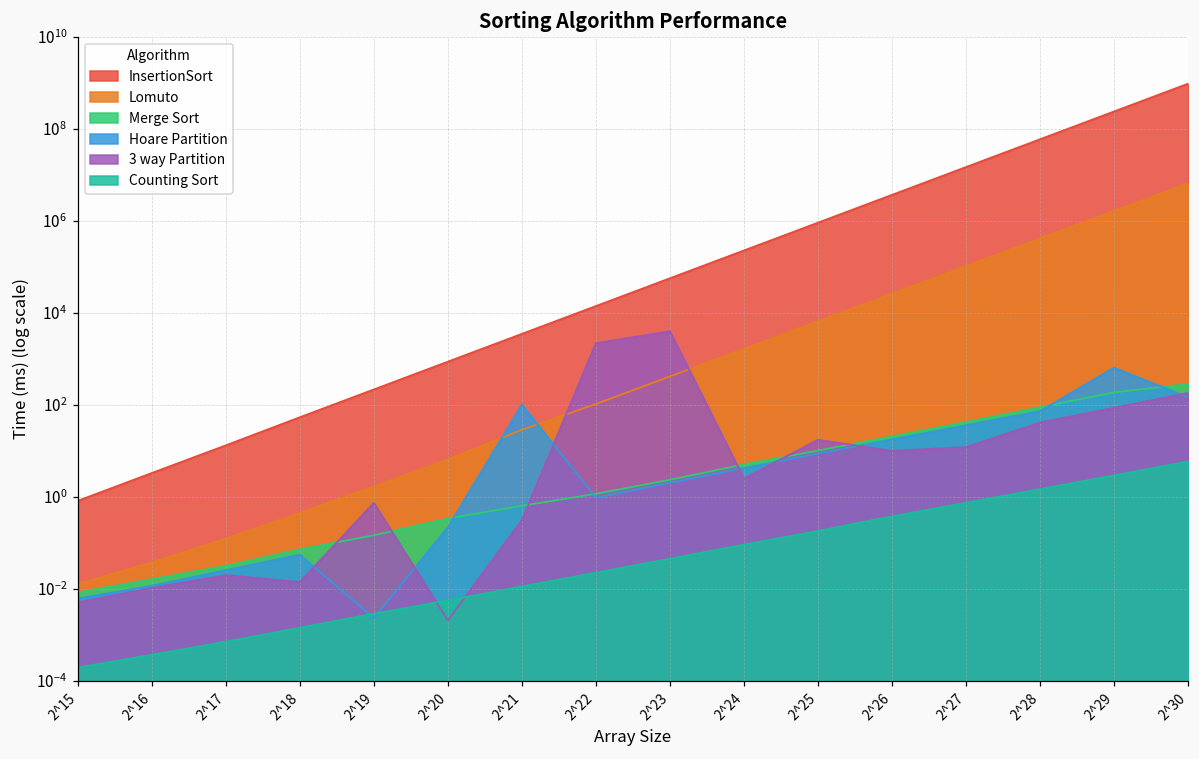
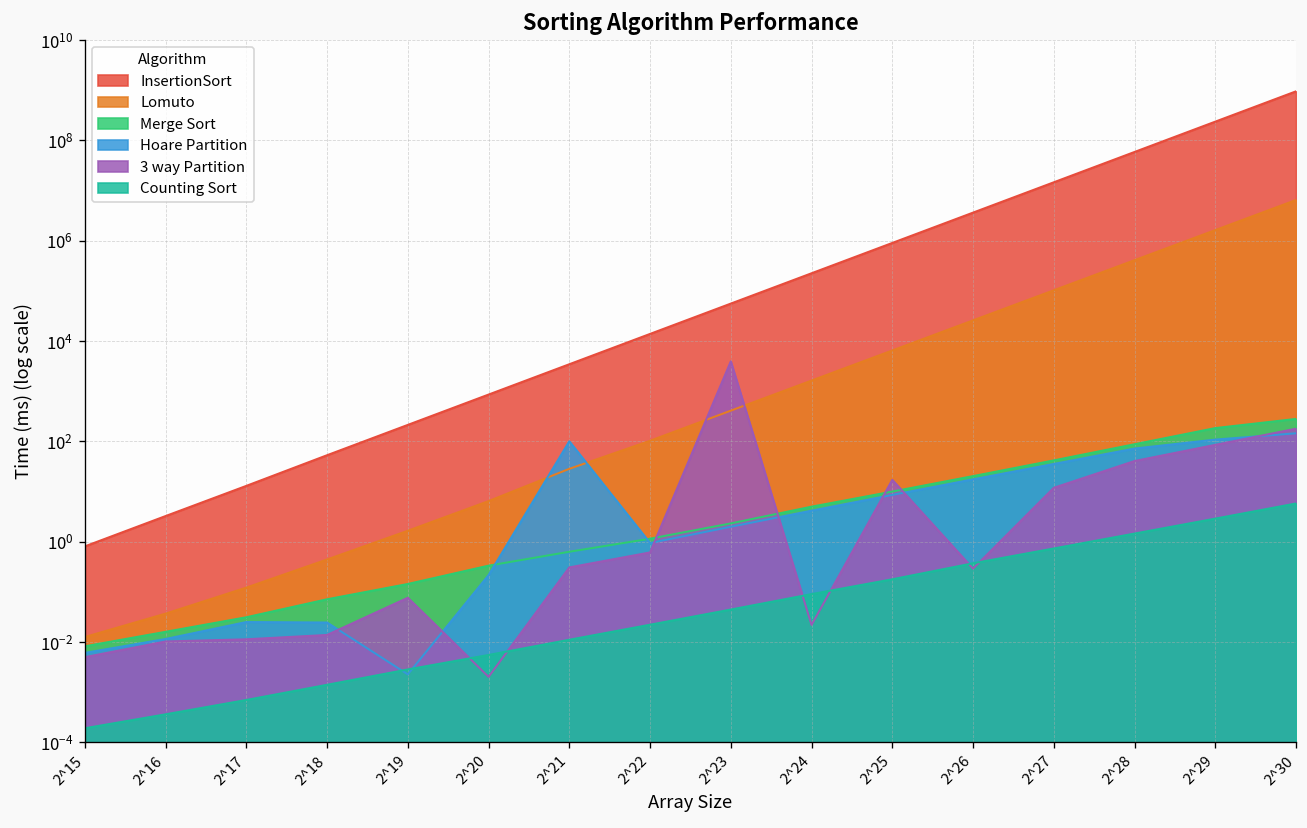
3 way Partition, 2^17: 0.02 -> 0.011
Hoare Partition, 2^18: 0.05 -> 0.02
3 way Partition, 2^19: 0.7 -> 0.08
3 way Partition, 2^22: 2000 -> 0.6
3 way Partition, 2^24: 2 -> 0.02
3 way Partition, 2^26: 10 -> 0.3
Hoare Partition, 2^29: 600 -> 110
